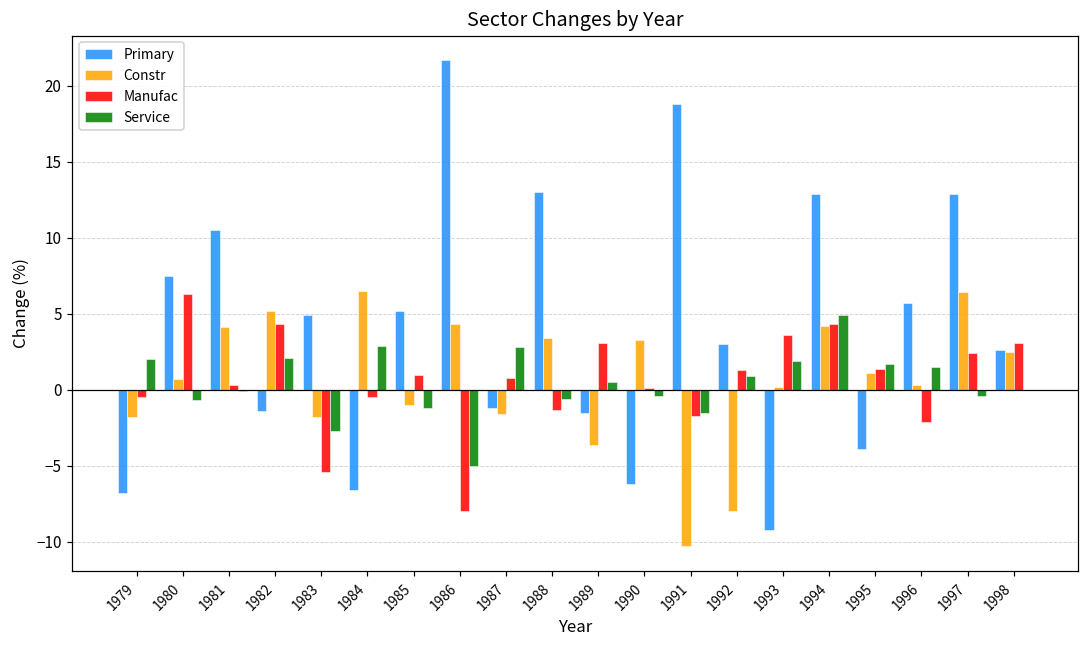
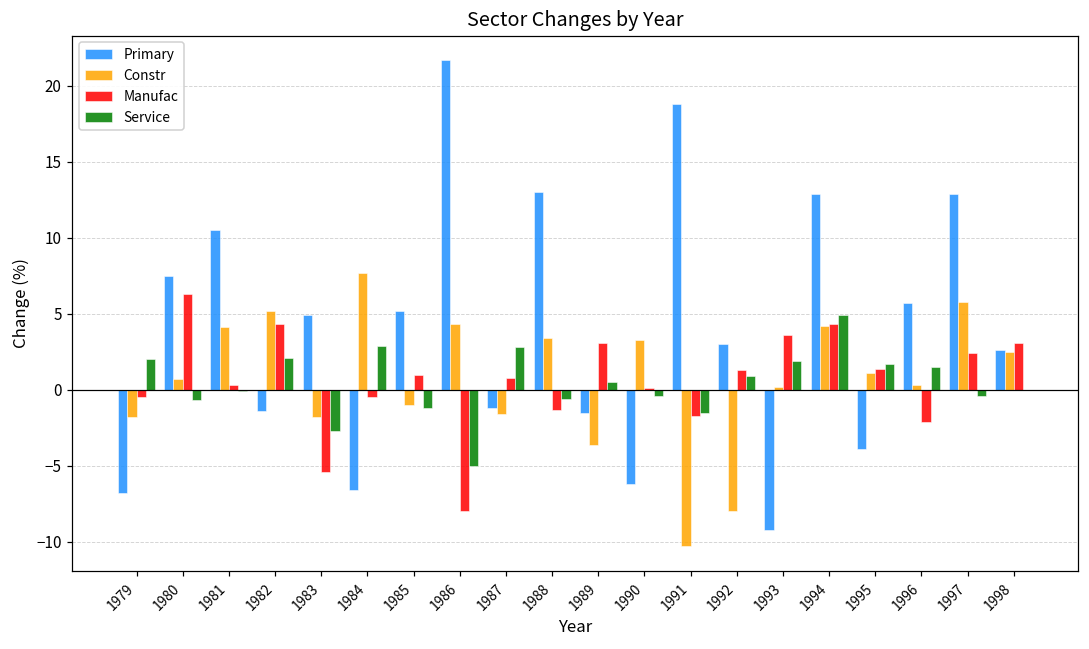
Constr, 1984: 6.5 -> 7.7
Constr, 1997: 6.4 -> 5.8
